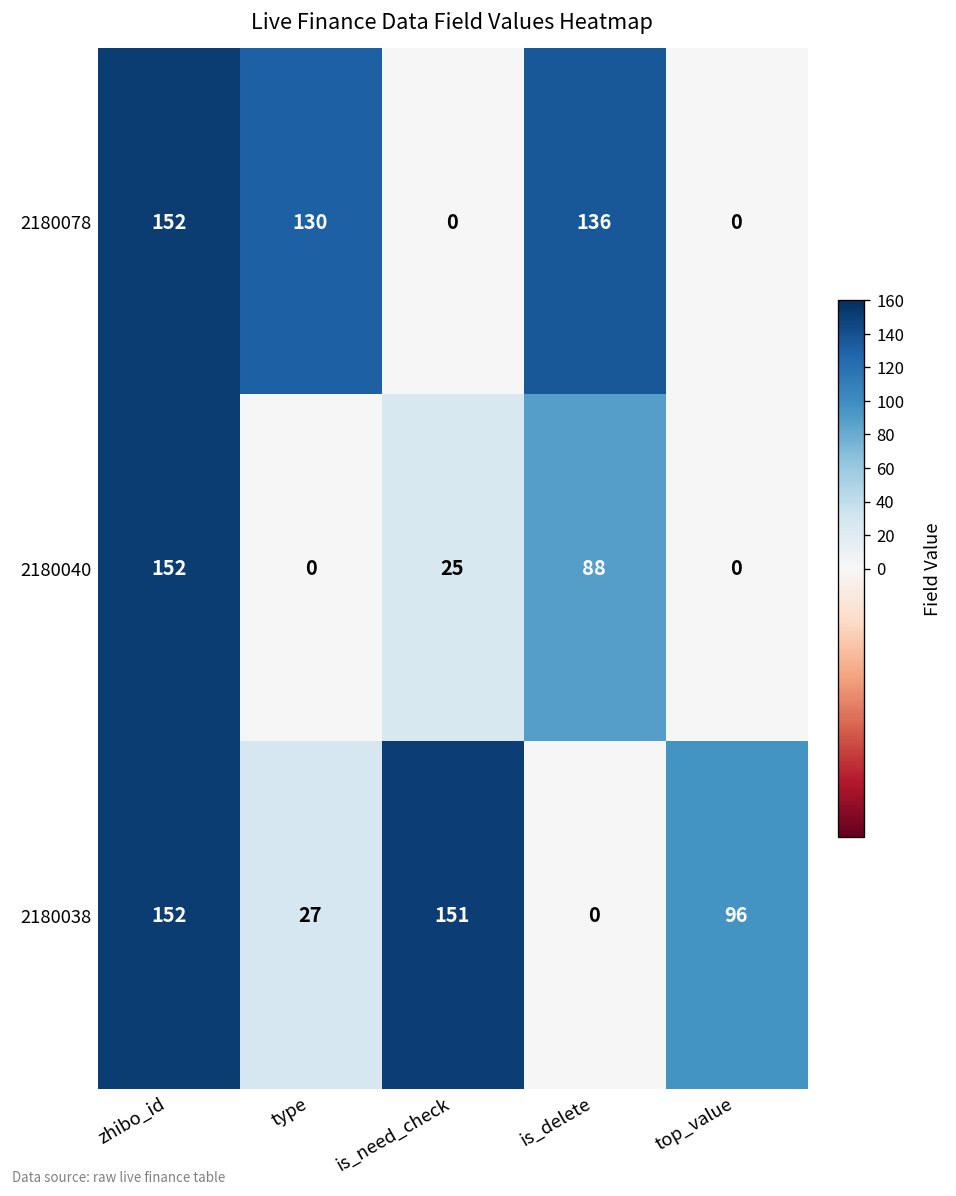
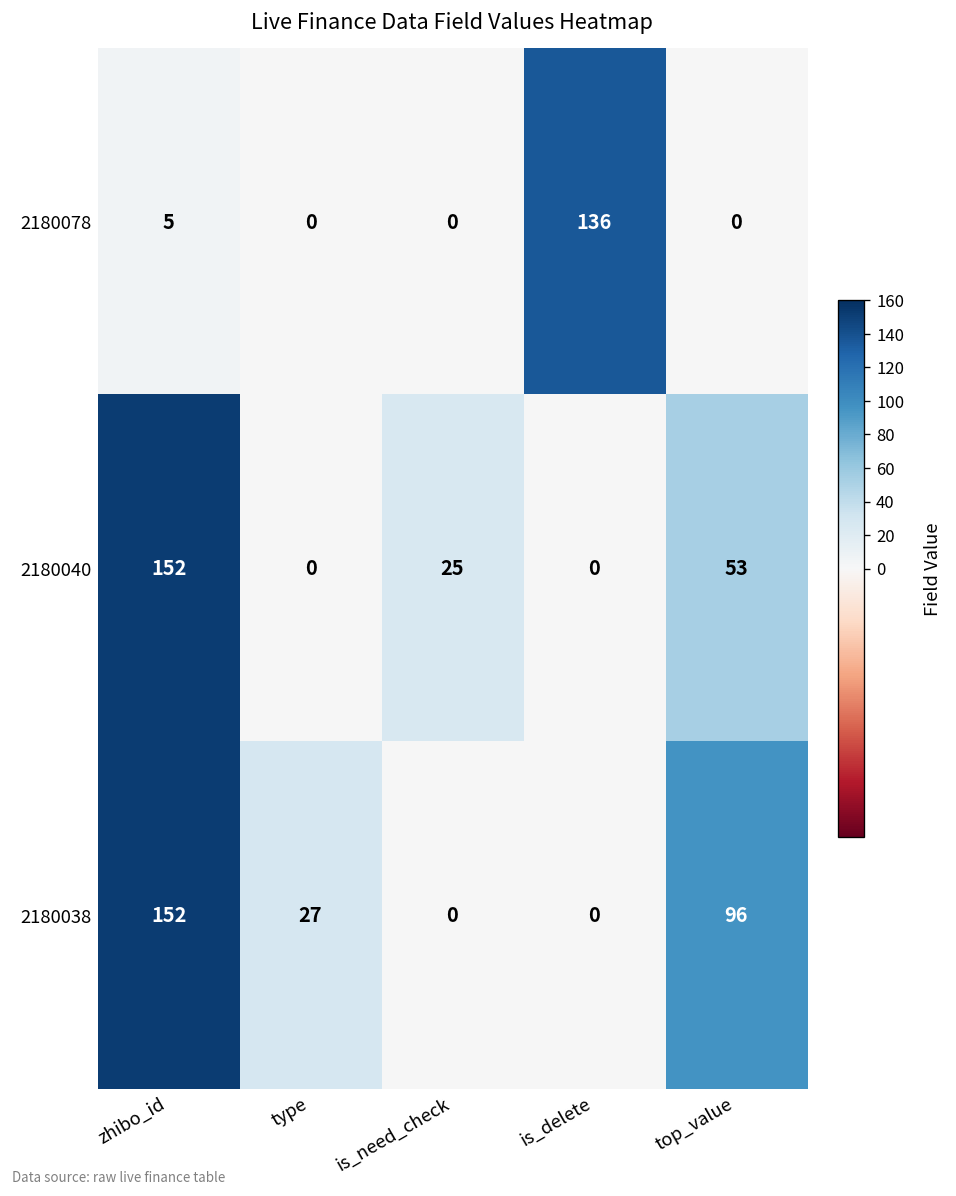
2180078, zhibo_id: 152 -> 5
2180078, type: 130 -> 0
2180040, is_delete: 88 -> 0
2180040, top_value: 0 -> 53
2180038, is_need_check: 151 -> 0
